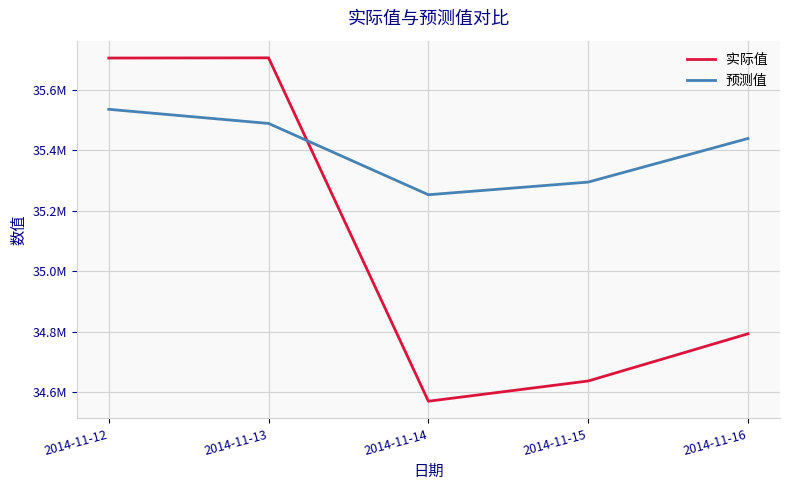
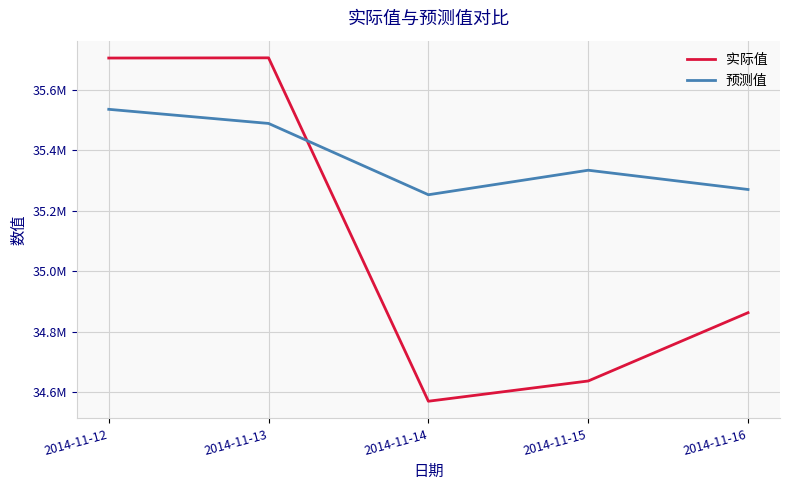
预测值, 2014-11-15: 35290000 -> 35330000
实际值, 2014-11-16: 34790000 -> 34860000
预测值, 2014-11-16: 35440000 -> 35270000
